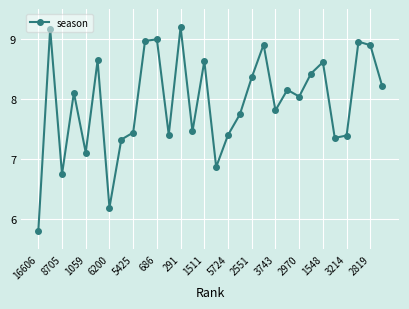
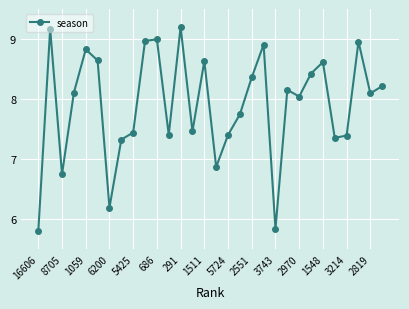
1059: 7.1 -> 8.8
3743: 7.8 -> 5.8
2819: 8.9 -> 8.1
